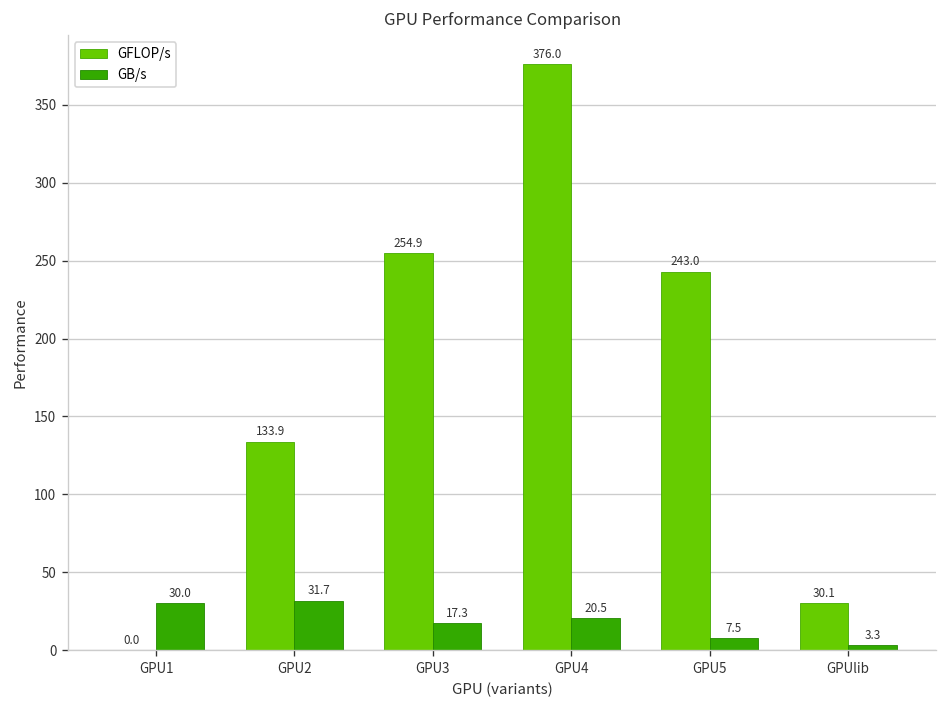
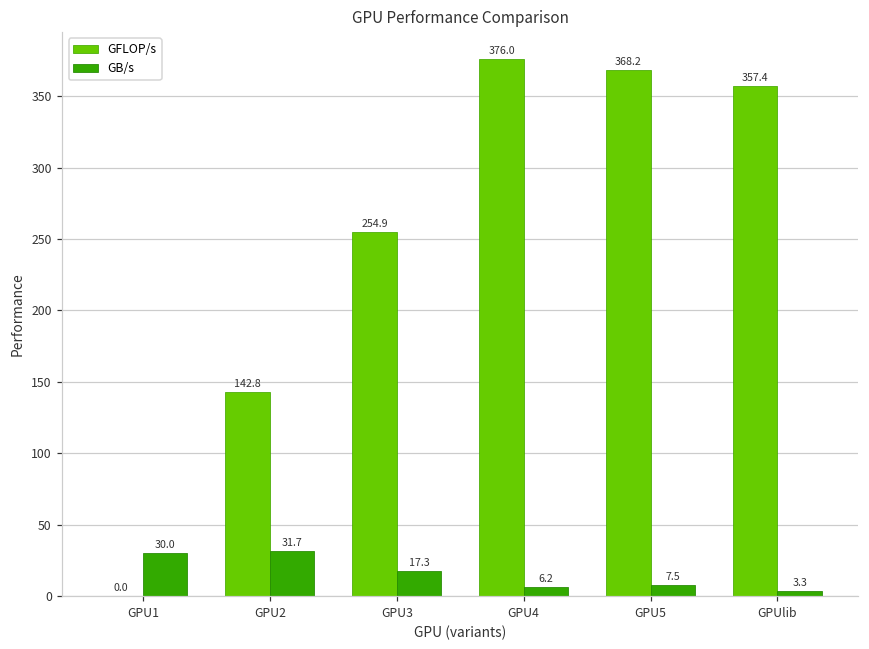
GFLOP/s, GPU2: 133.9 -> 142.8
GB/s, GPU4: 20.5 -> 6.2
GFLOP/s, GPU5: 243.0 -> 368.2
GFLOP/s, GPUlib: 30.1 -> 357.4
